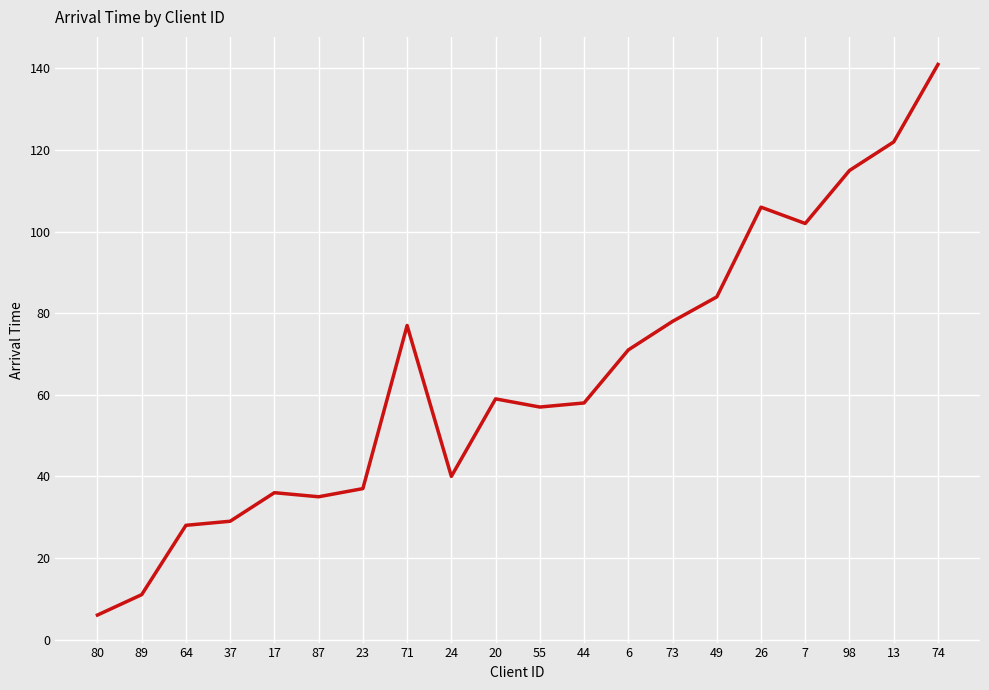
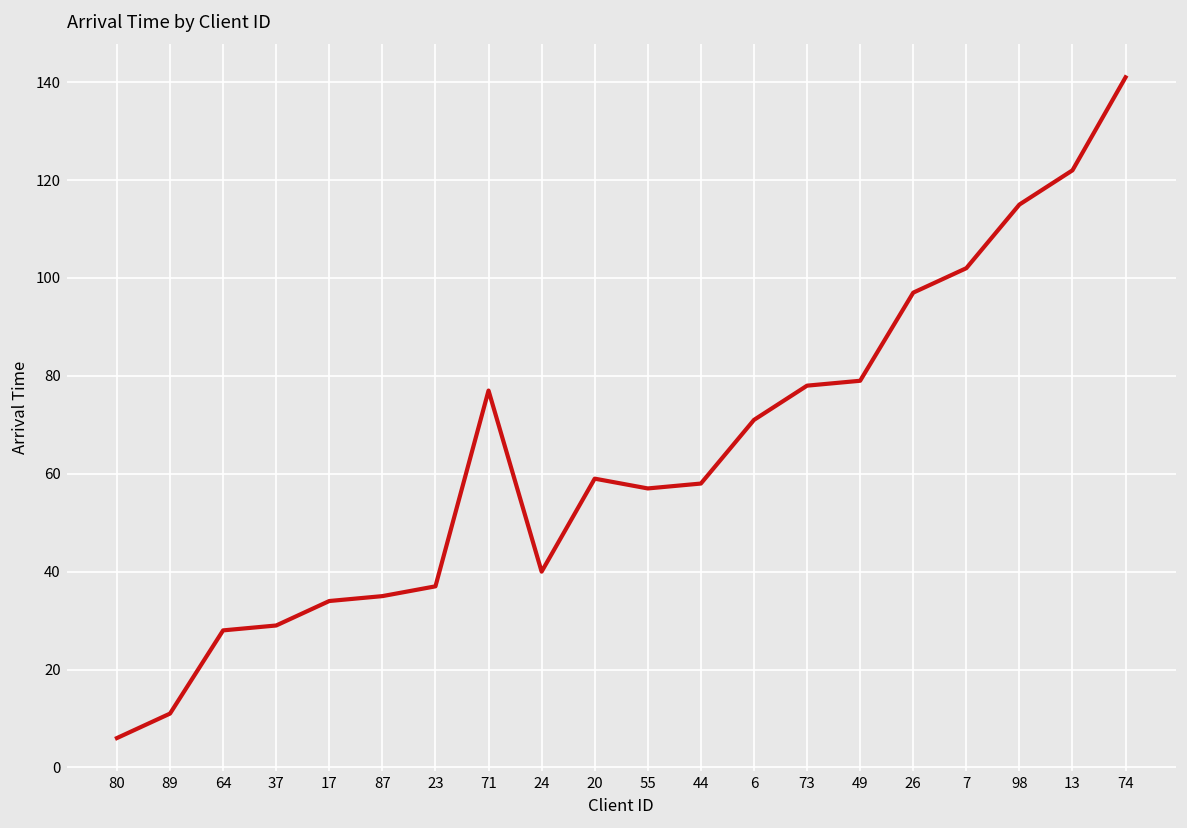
17: 36 -> 34
49: 84 -> 79
26: 106 -> 97
